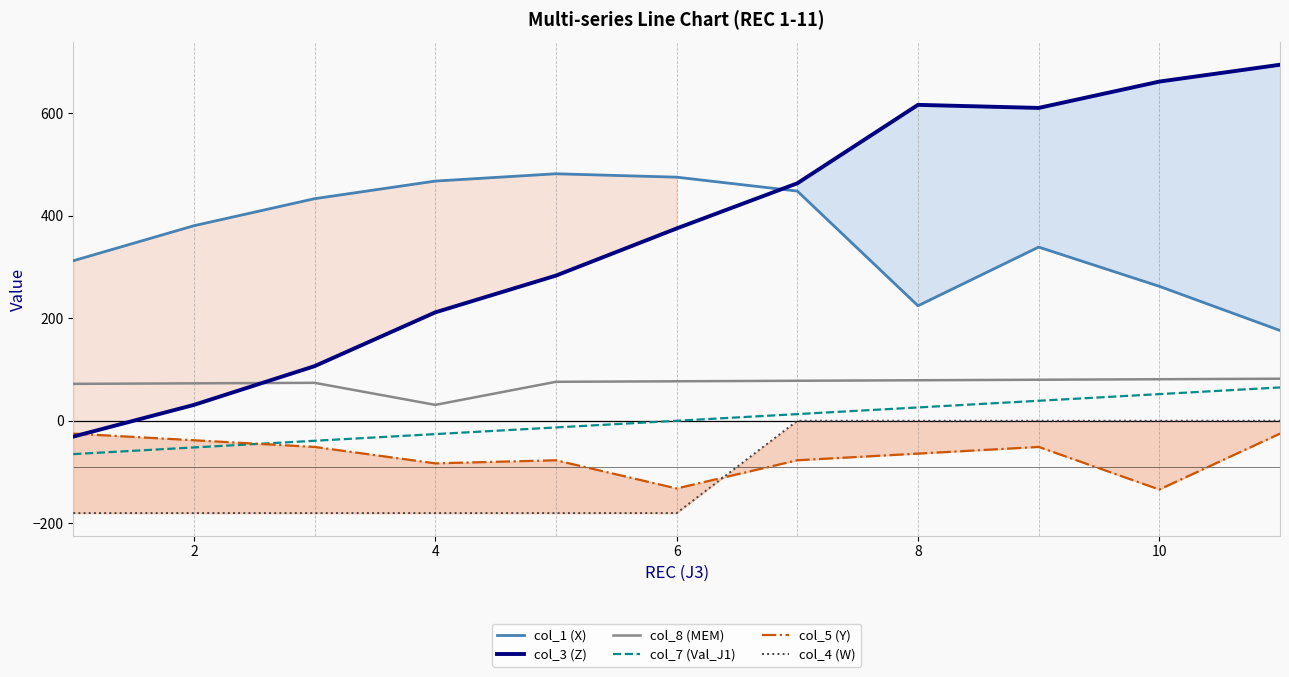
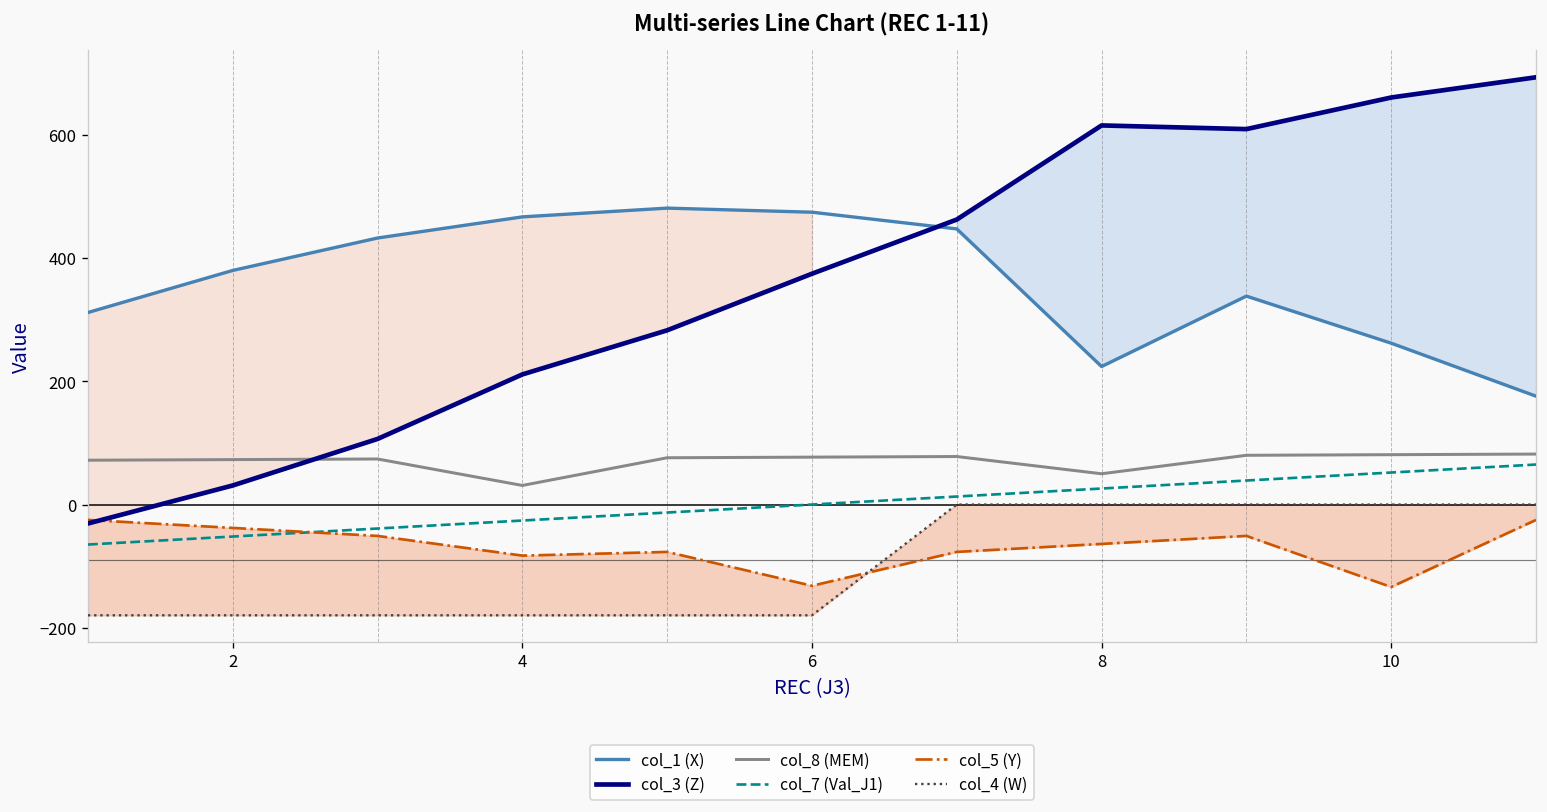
col_8 (MEM), 8: 80 -> 50
